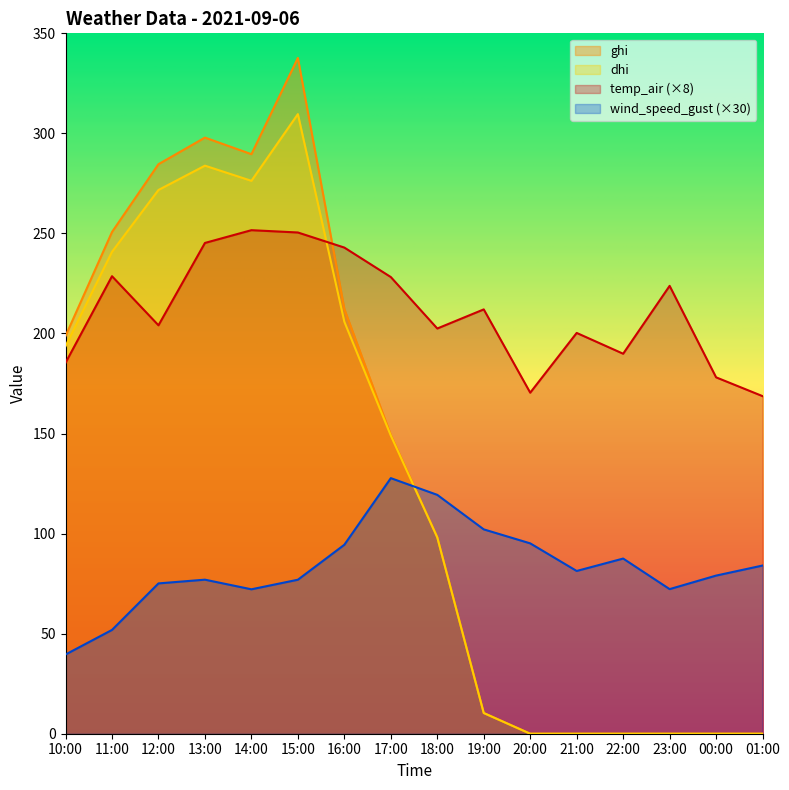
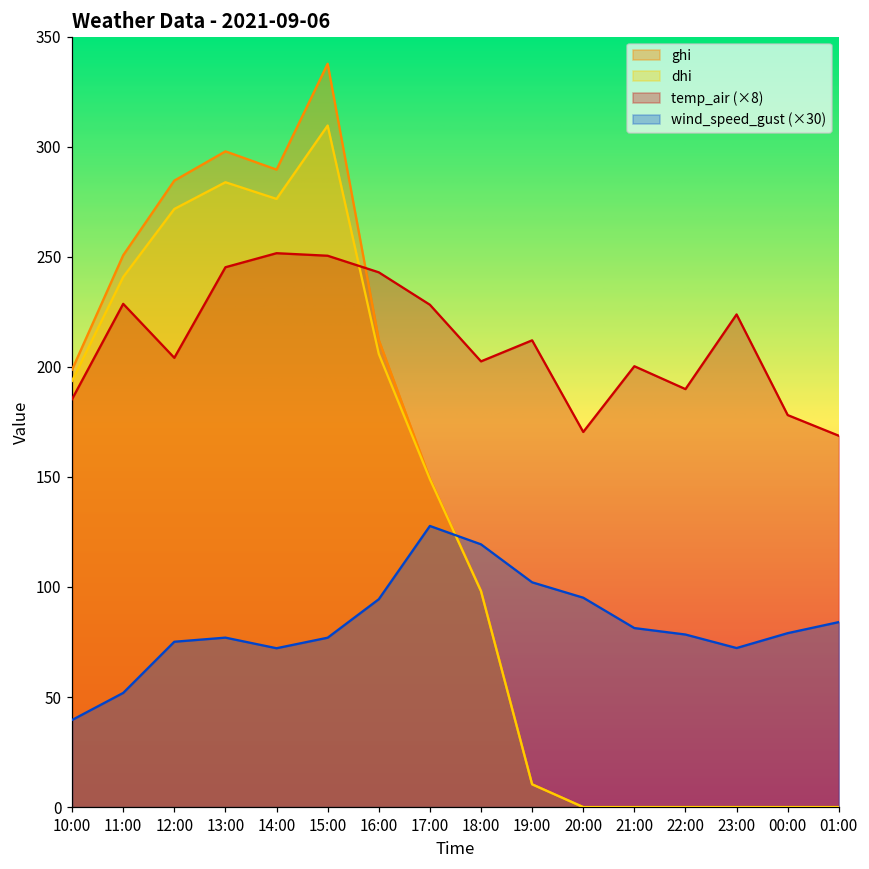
wind_speed_gust (×30), 22:00: 88 -> 78
